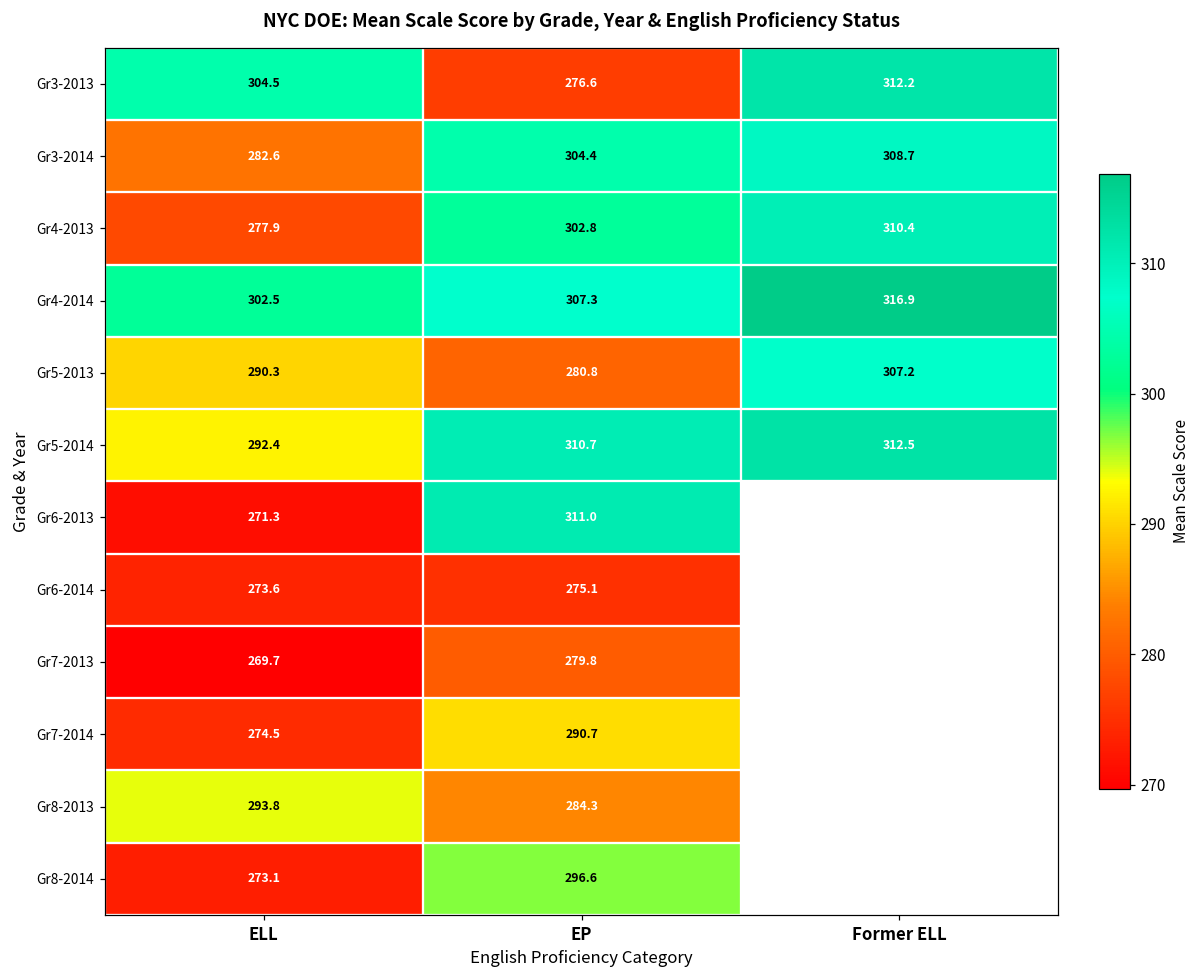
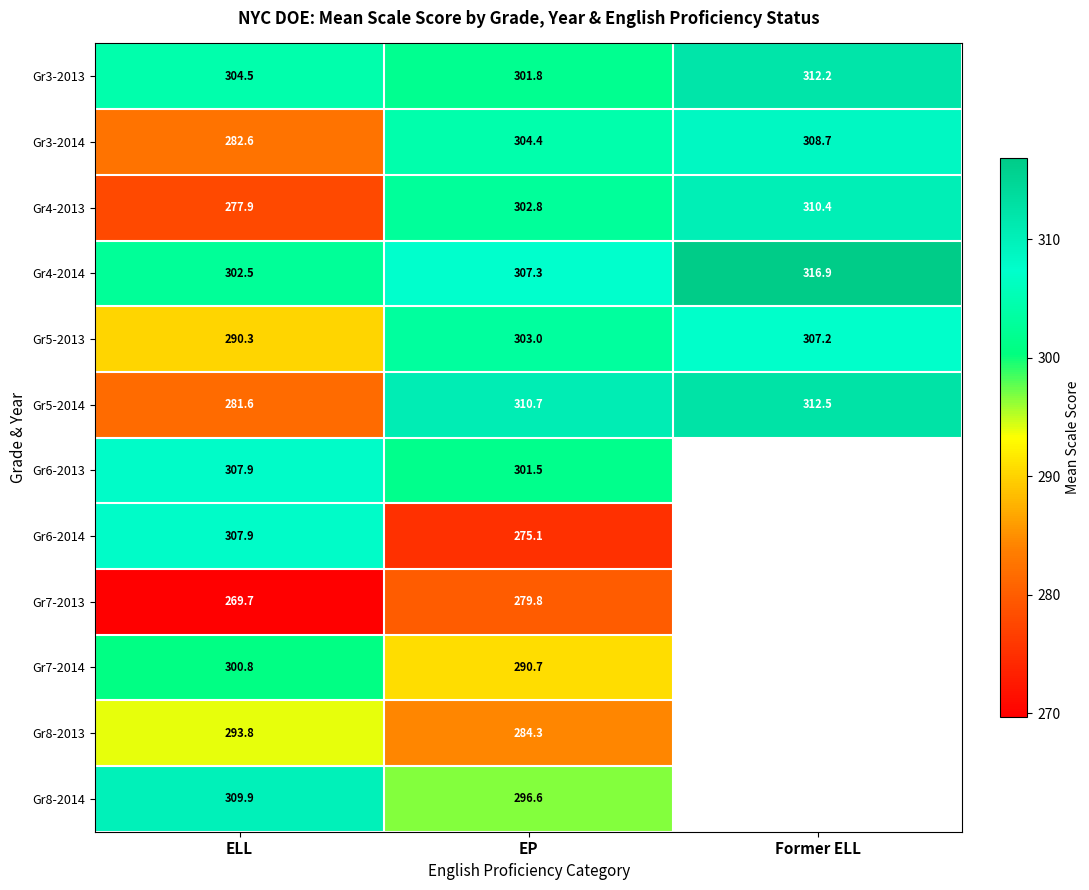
Gr3-2013, EP: 276.6 -> 301.8
Gr5-2013, EP: 280.8 -> 303.0
Gr5-2014, ELL: 292.4 -> 281.6
Gr6-2013, ELL: 271.3 -> 307.9
Gr6-2013, EP: 311.0 -> 301.5
Gr6-2014, ELL: 273.6 -> 307.9
Gr7-2014, ELL: 274.5 -> 300.8
Gr8-2014, ELL: 273.1 -> 309.9
